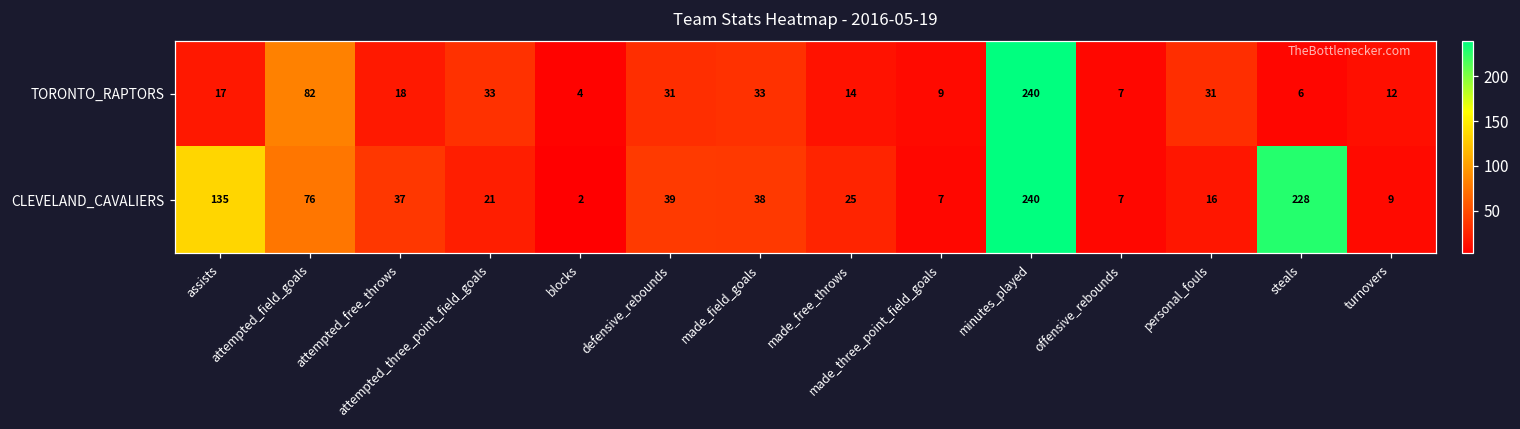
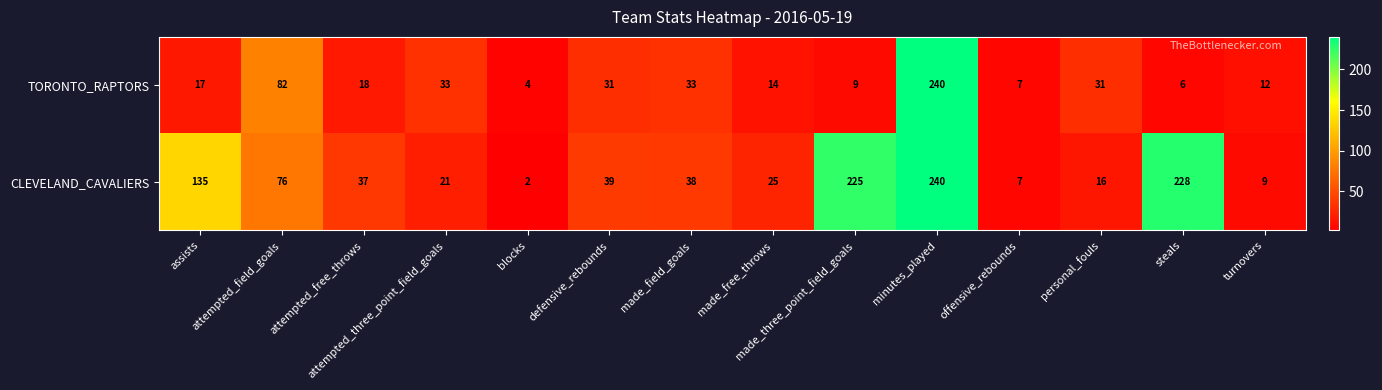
CLEVELAND_CAVALIERS, made_three_point_field_goals: 7 -> 225
